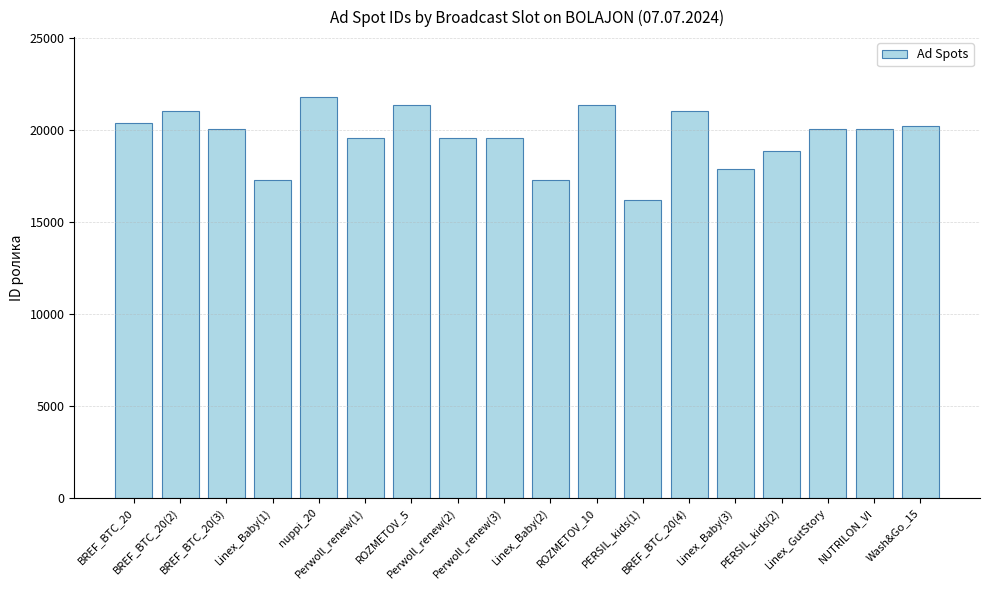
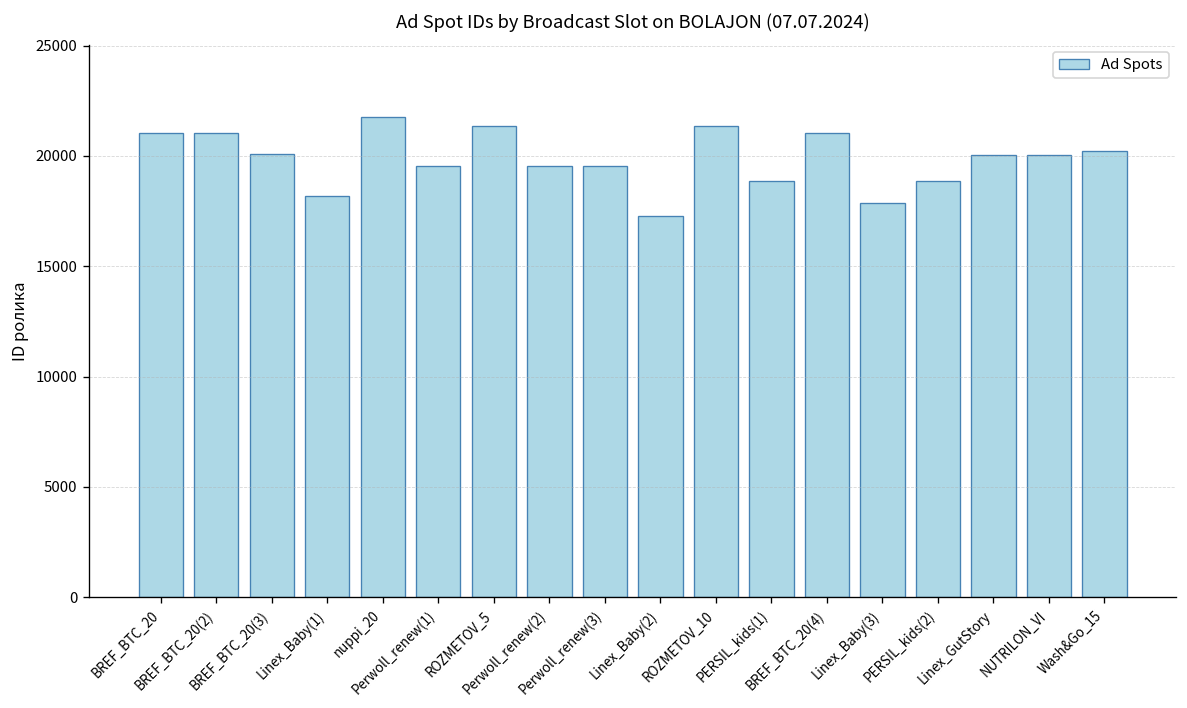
BREF_BTC_20: 20400 -> 21000
Linex_Baby(1): 17300 -> 18200
PERSIL_kids(1): 16200 -> 18900
